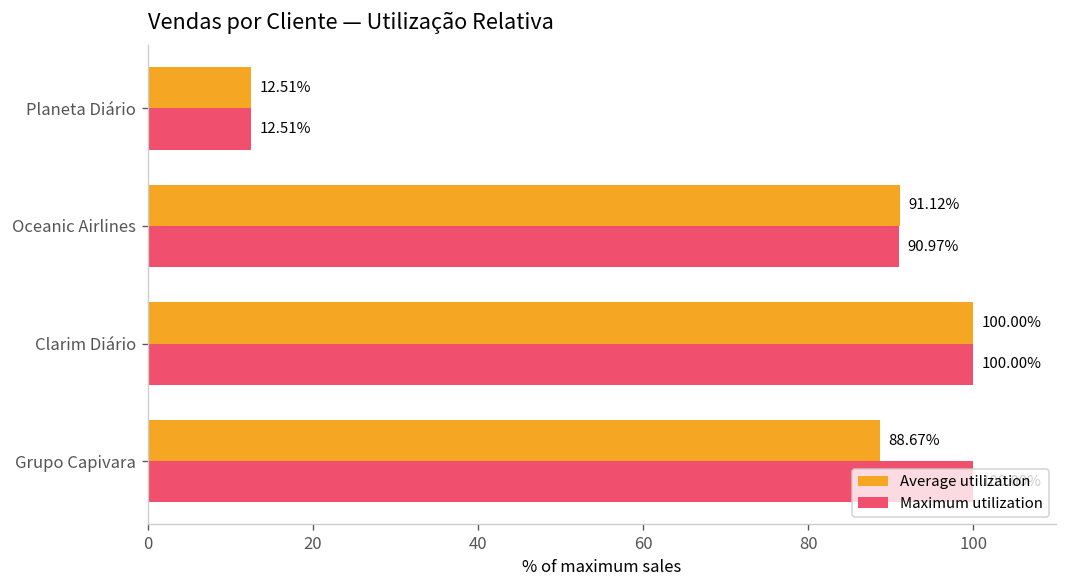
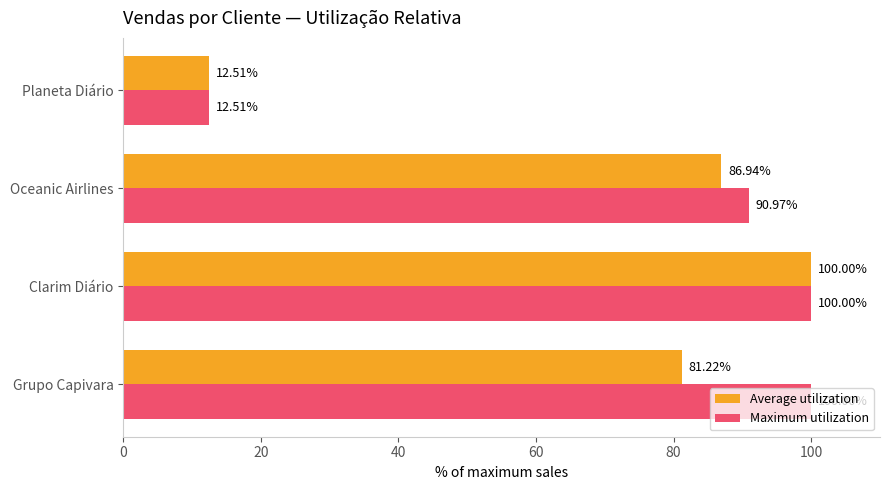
Average utilization, Oceanic Airlines: 91.12% -> 86.94%
Average utilization, Grupo Capivara: 88.67% -> 81.22%
